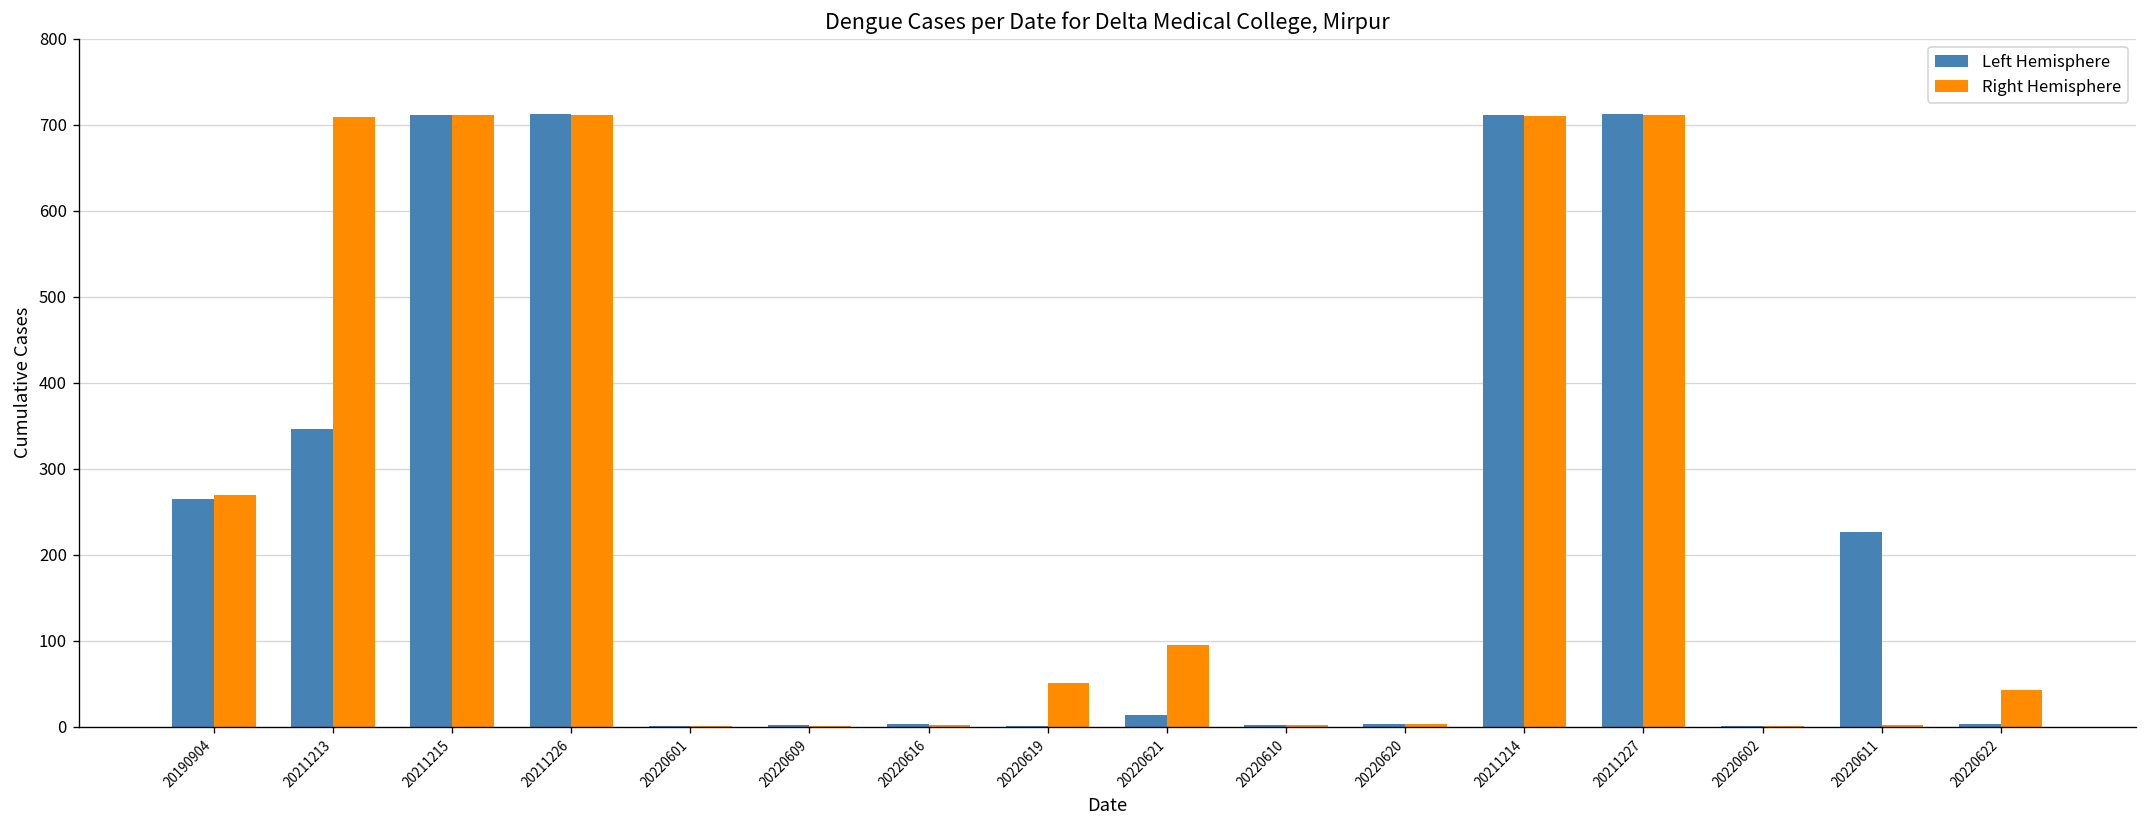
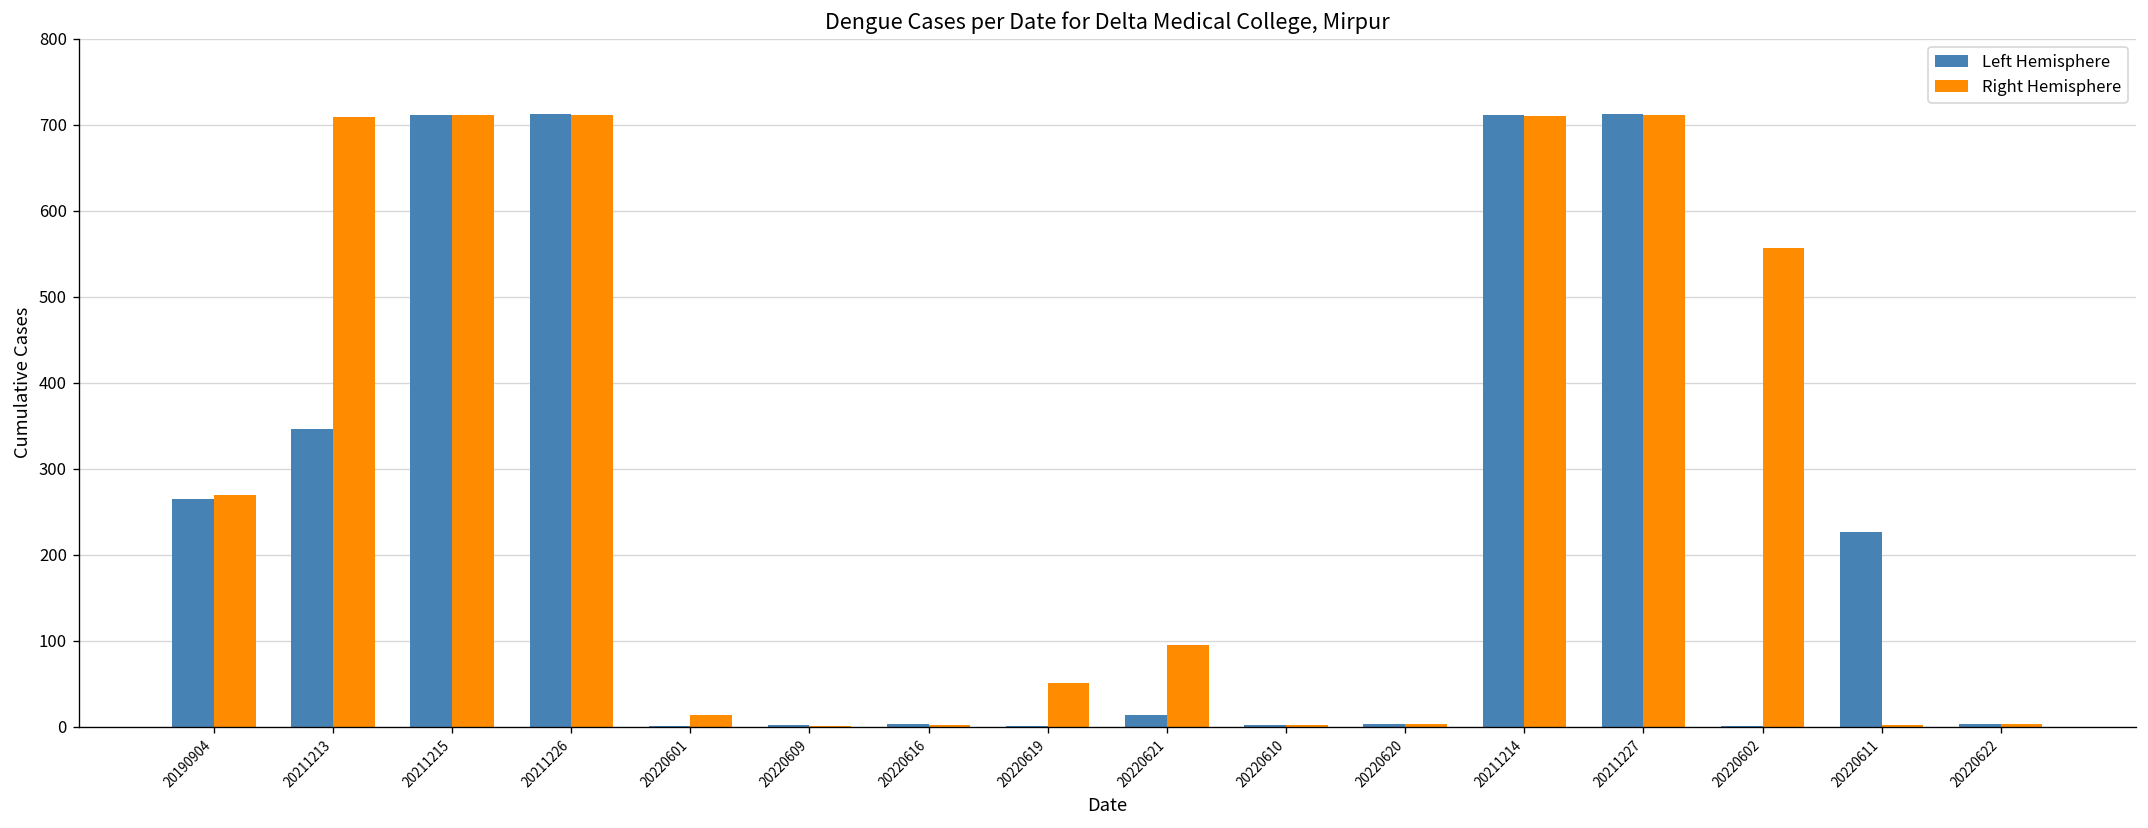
Right Hemisphere, 20220601: 0 -> 10
Right Hemisphere, 20220602: 0 -> 560
Right Hemisphere, 20220622: 40 -> 0
